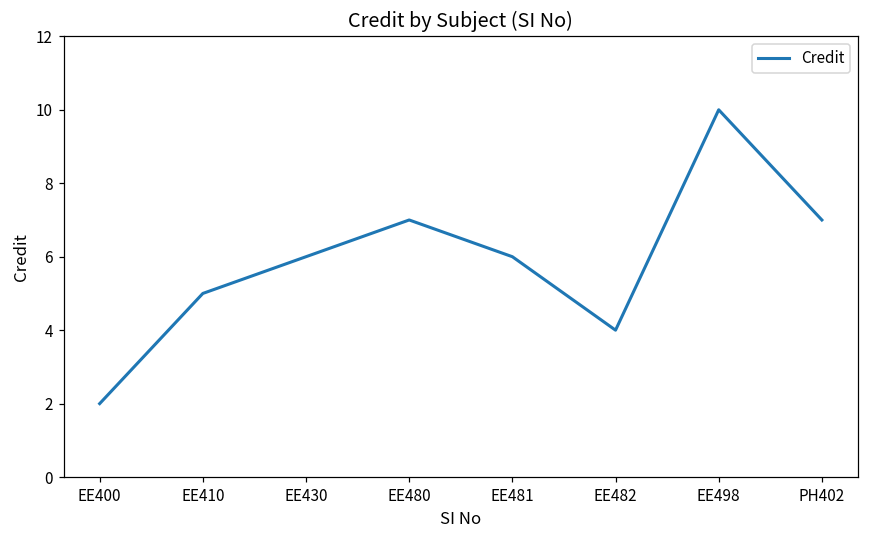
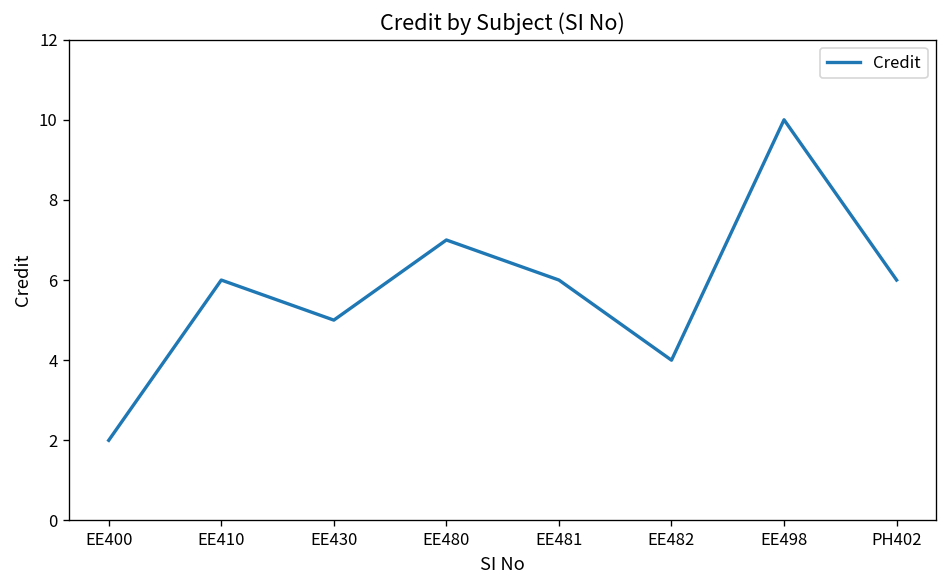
EE410: 5 -> 6
EE430: 6 -> 5
PH402: 7 -> 6
